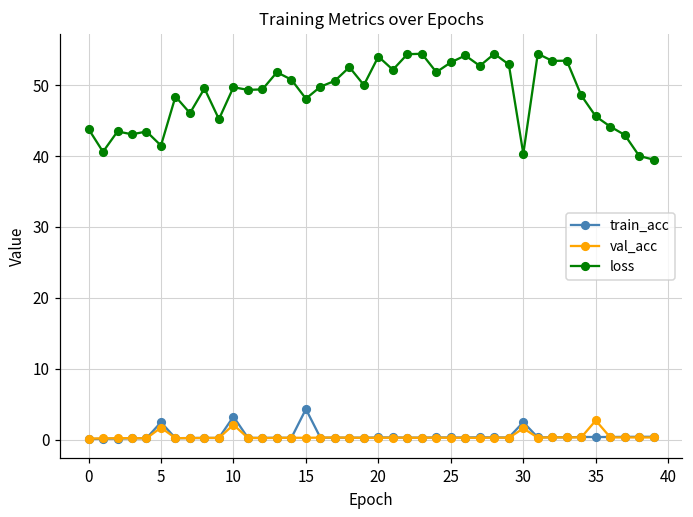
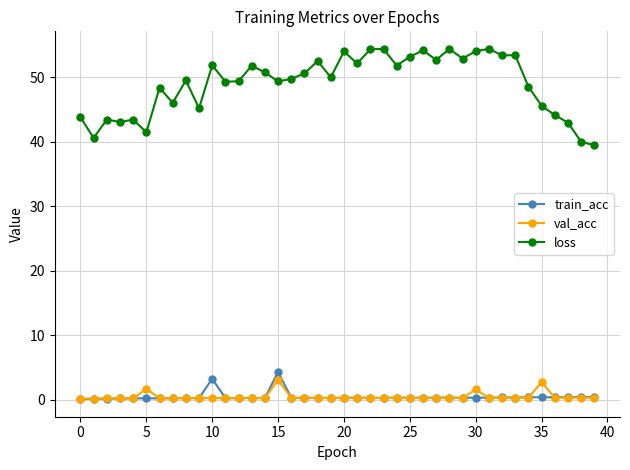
train_acc, 5: 2 -> 0
val_acc, 10: 2 -> 0
loss, 10: 50 -> 52
val_acc, 15: 0 -> 3
loss, 15: 48 -> 49
train_acc, 30: 2 -> 0
loss, 30: 40 -> 54
